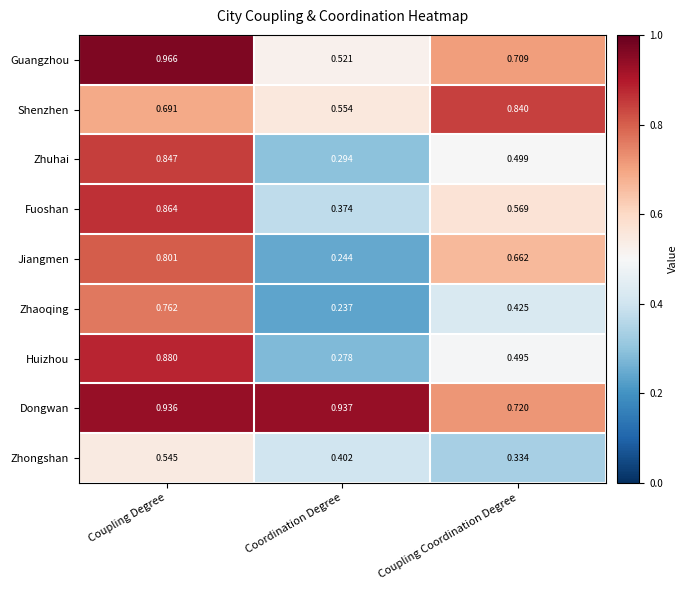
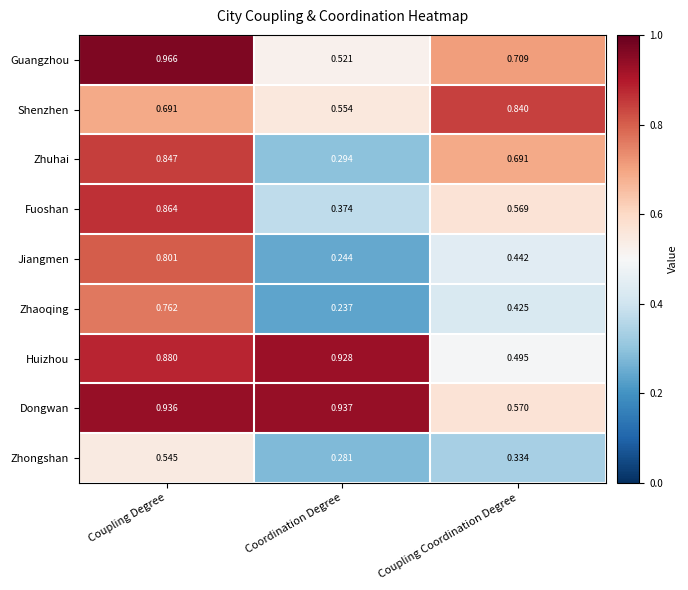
Zhuhai, Coupling Coordination Degree: 0.499 -> 0.691
Jiangmen, Coupling Coordination Degree: 0.662 -> 0.442
Huizhou, Coordination Degree: 0.278 -> 0.928
Dongwan, Coupling Coordination Degree: 0.720 -> 0.570
Zhongshan, Coordination Degree: 0.402 -> 0.281
